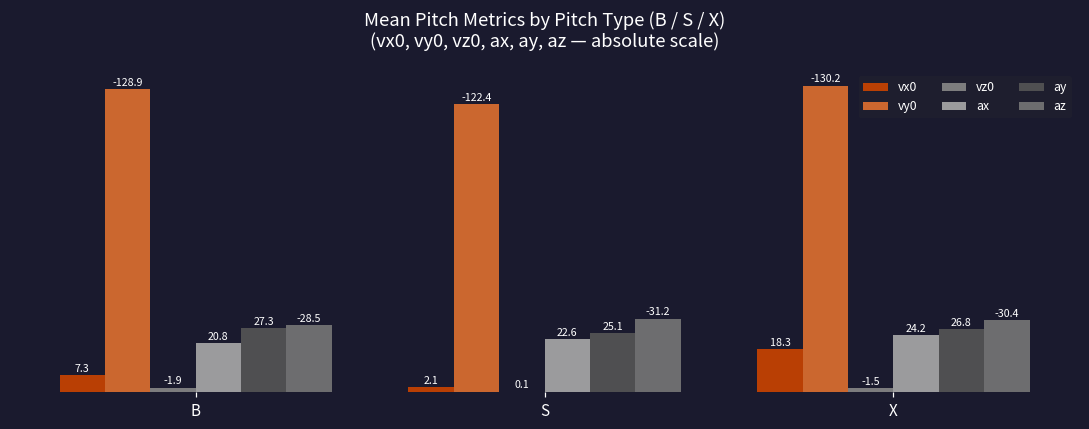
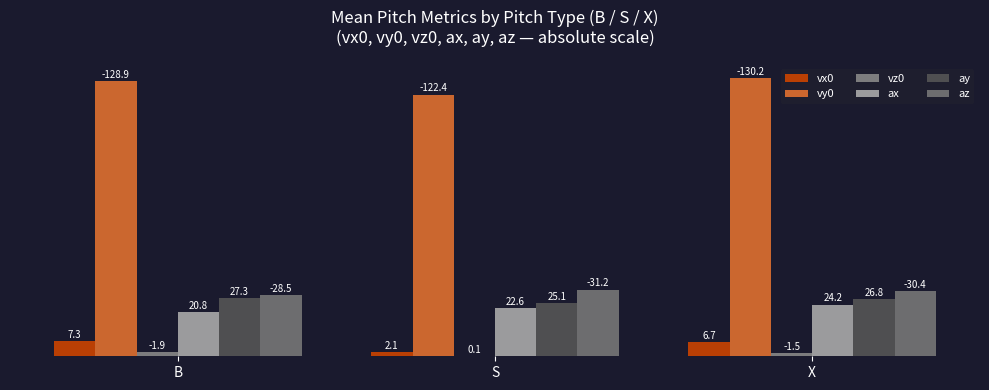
vx0, X: 18.3 -> 6.7
